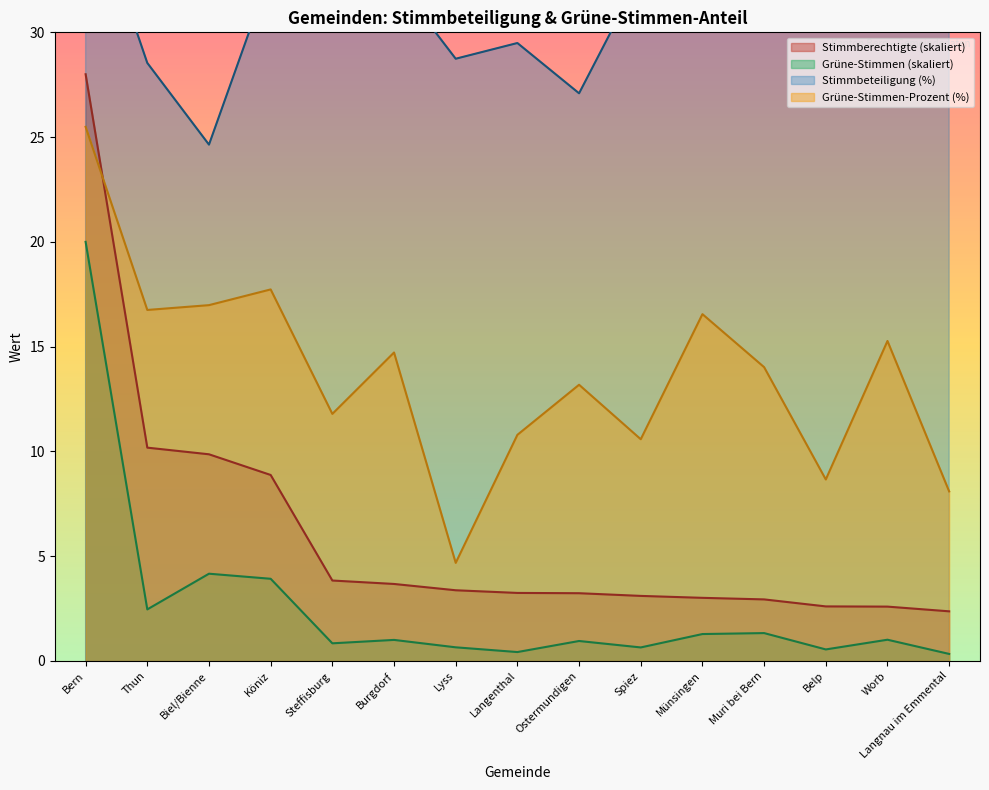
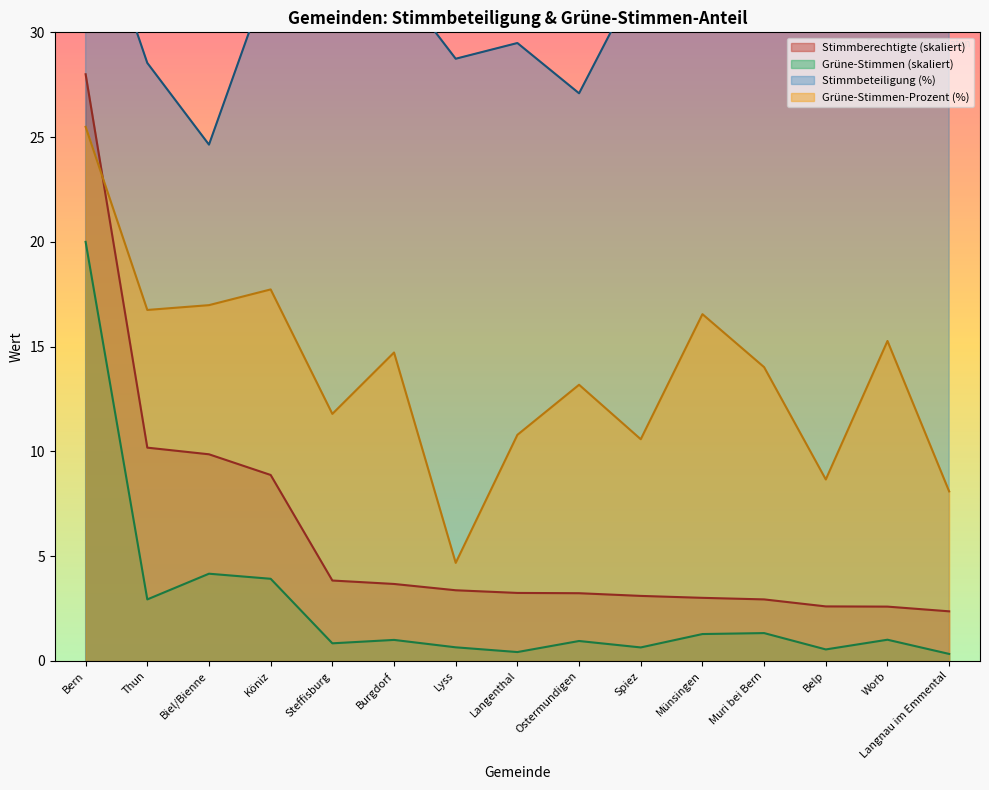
Grüne-Stimmen (skaliert), Thun: 2.5 -> 2.9
